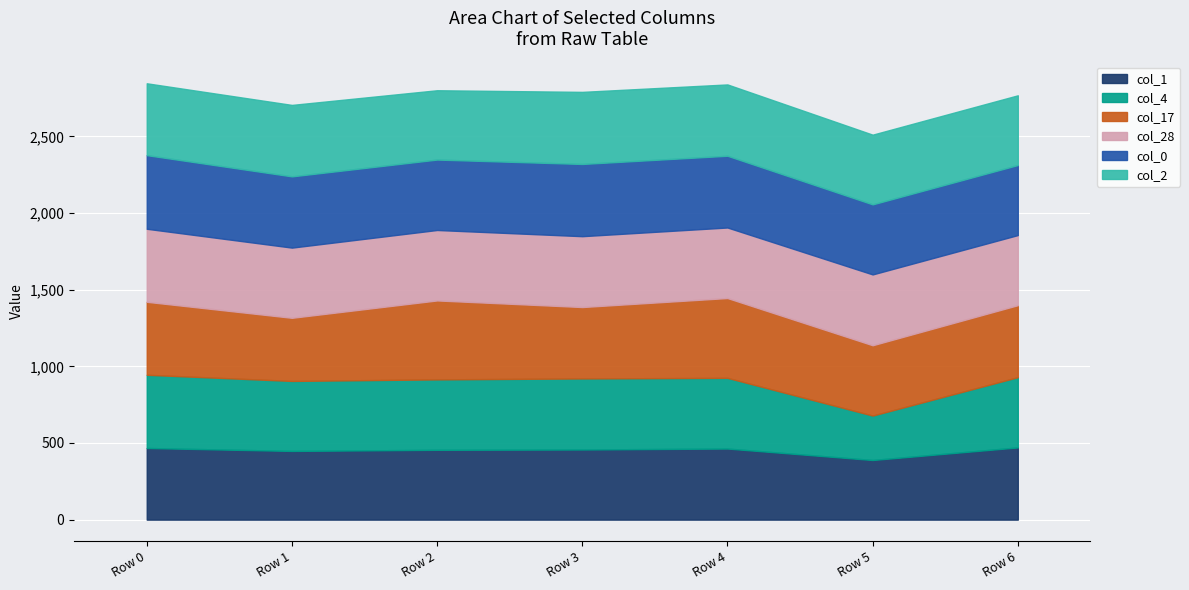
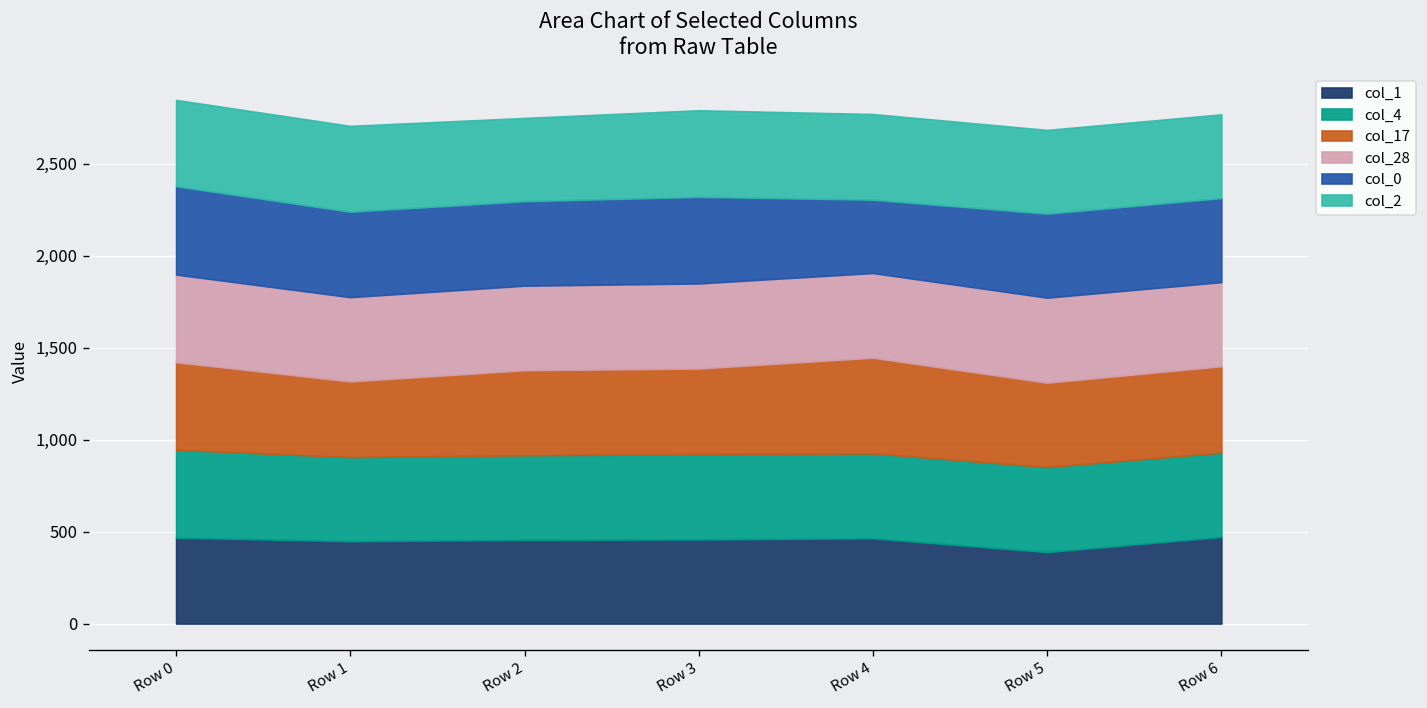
col_17, Row 2: 520 -> 460
col_0, Row 4: 470 -> 400
col_4, Row 5: 290 -> 460
